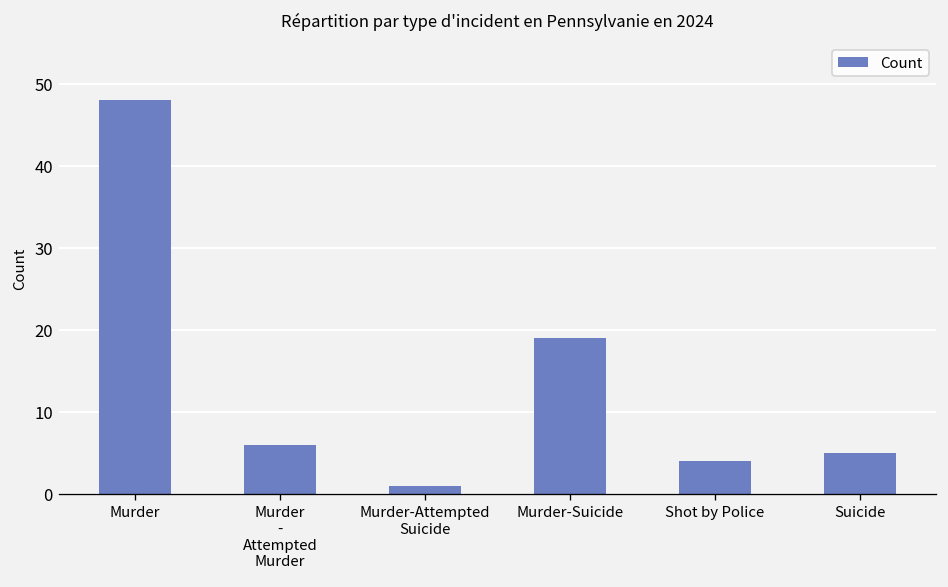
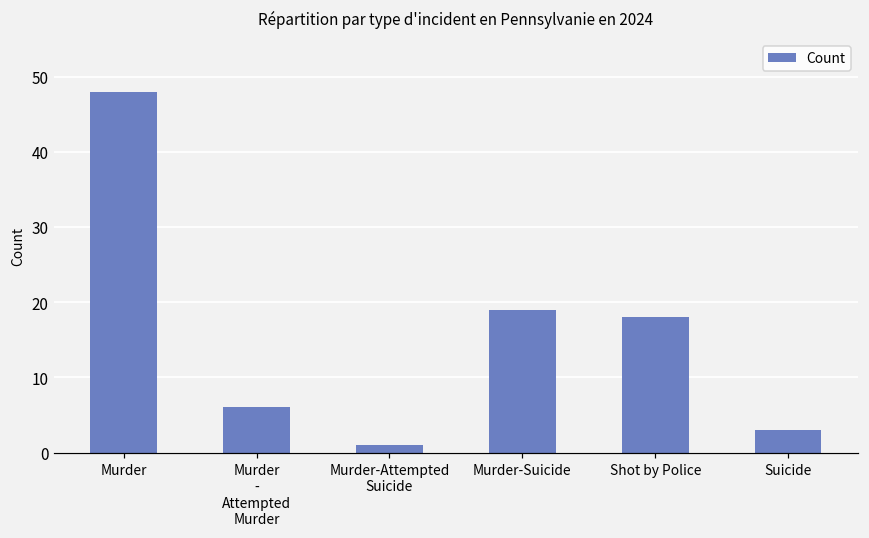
Shot by Police: 4 -> 18
Suicide: 5 -> 3
